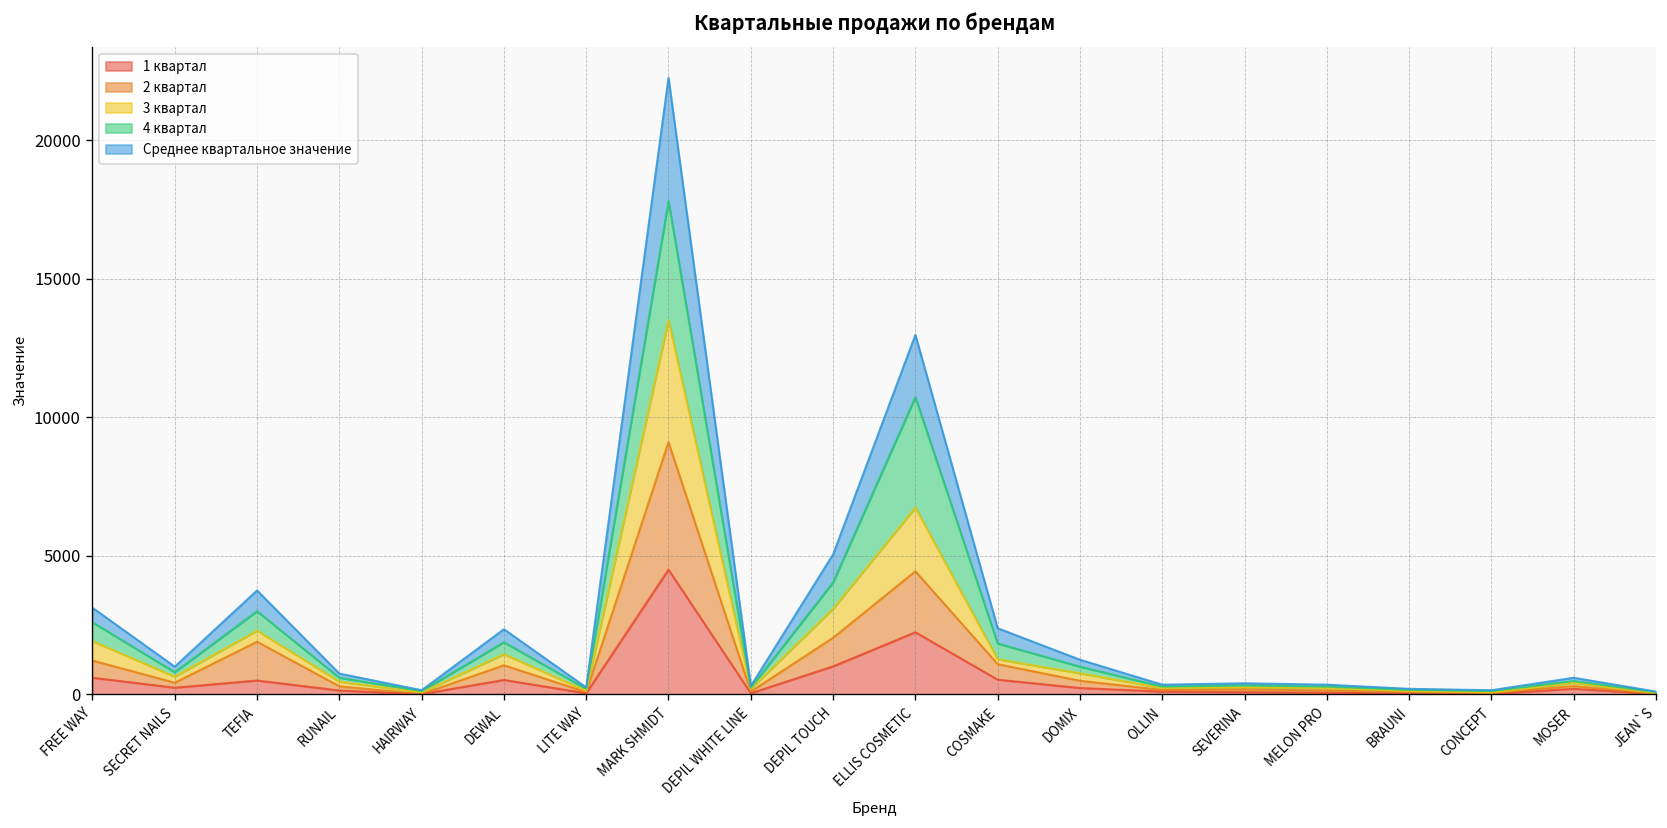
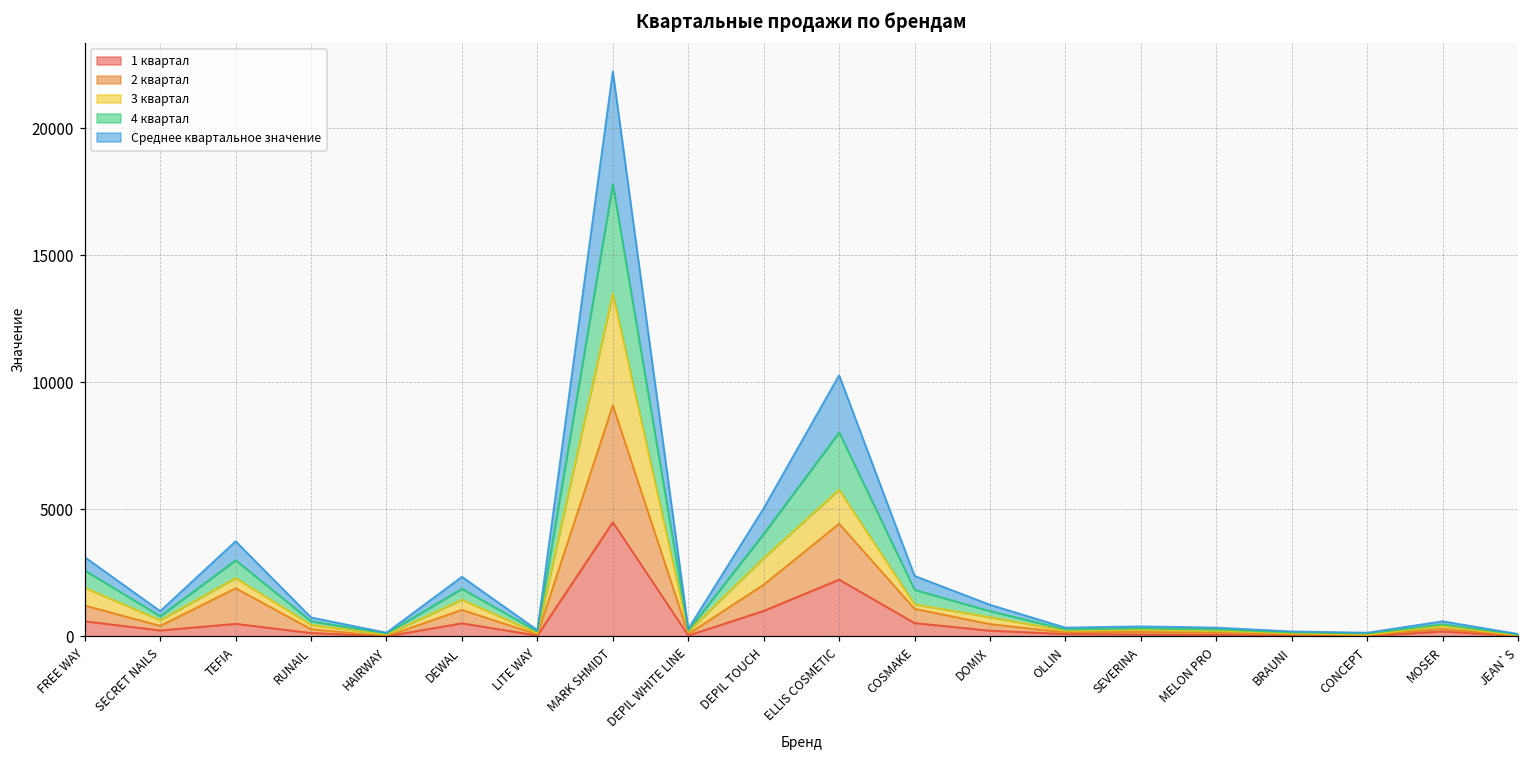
3 квартал, ELLIS COSMETIC: 2300 -> 1300
4 квартал, ELLIS COSMETIC: 4000 -> 2300
